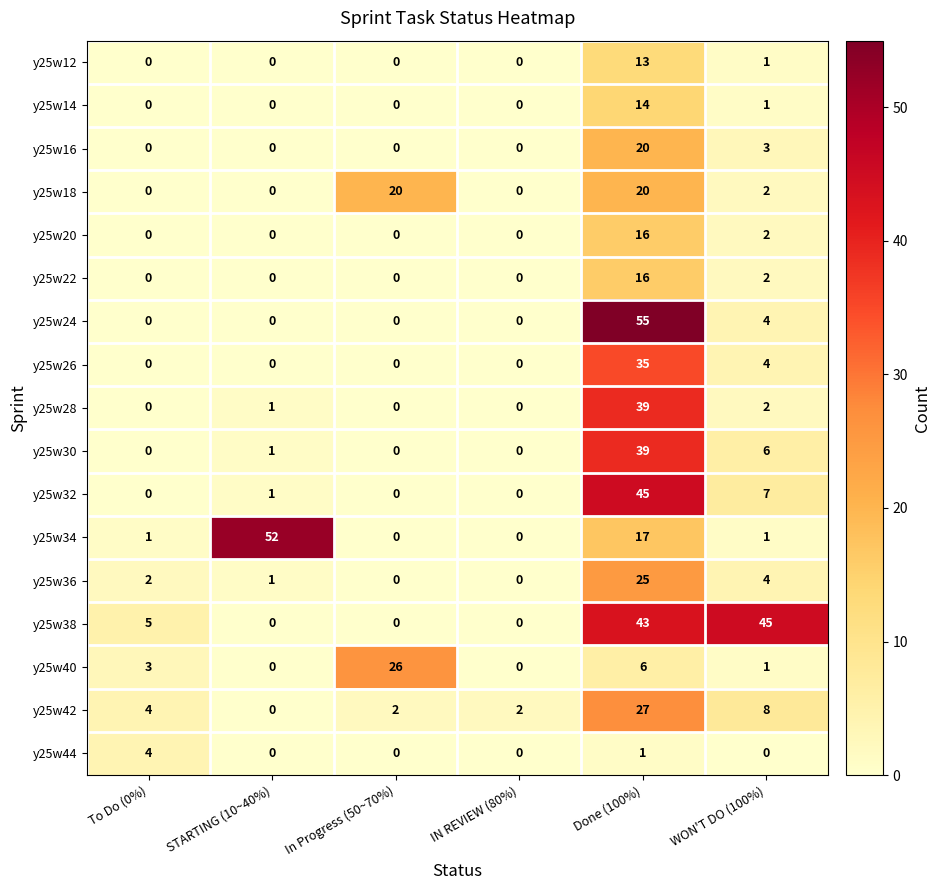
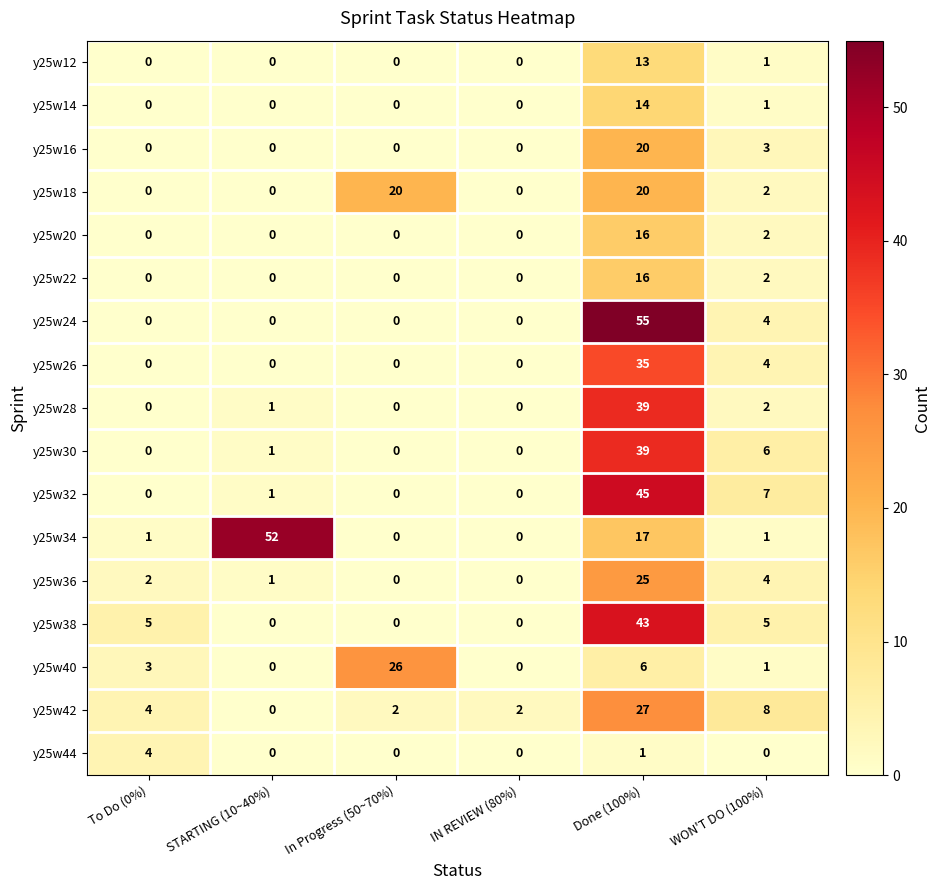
y25w38, WON'T DO (100%): 45 -> 5
